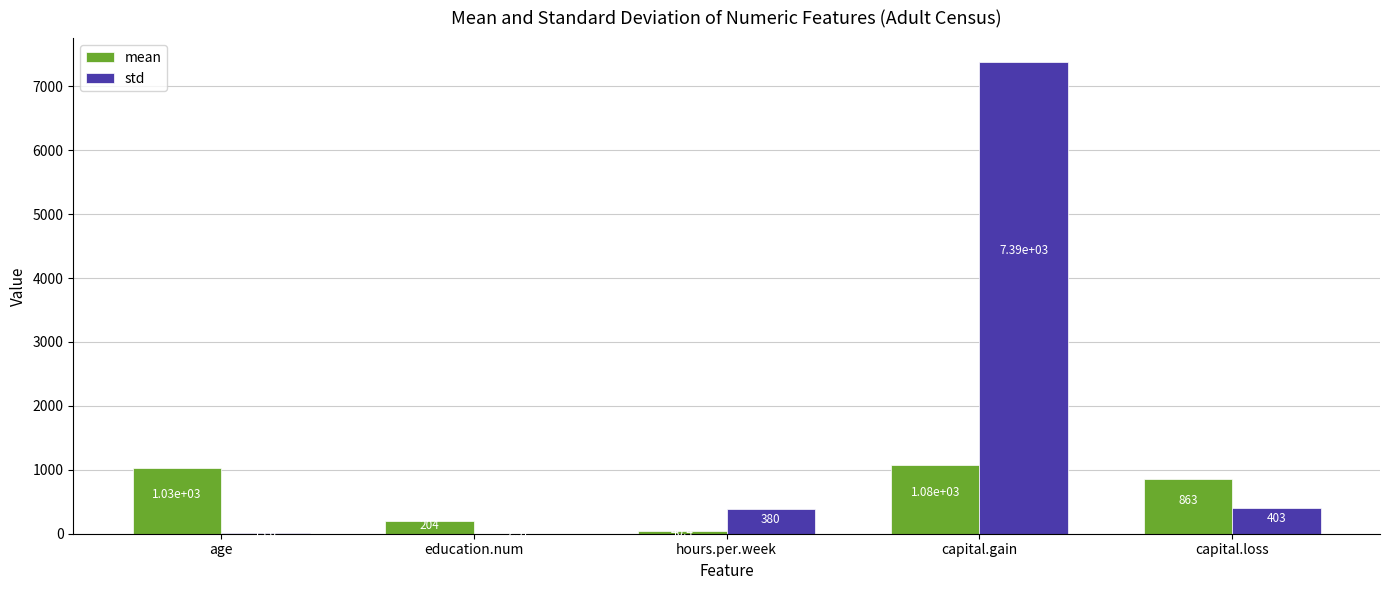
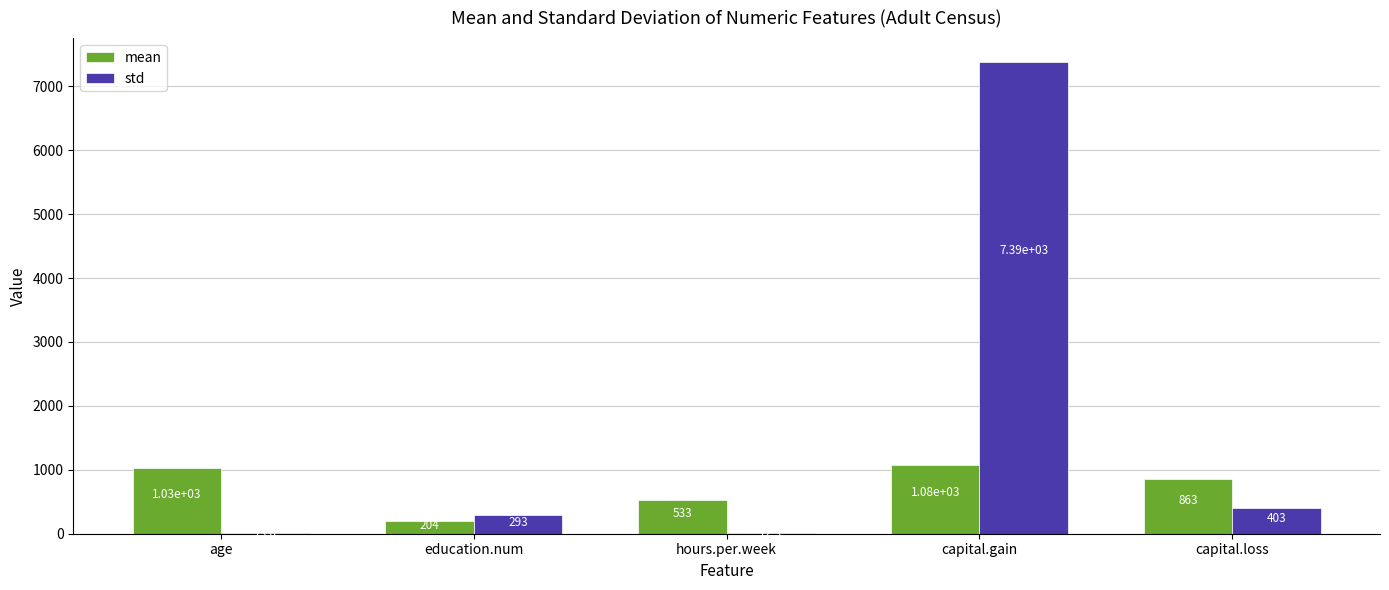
std, education.num: 0 -> 300
mean, hours.per.week: 0 -> 500
std, hours.per.week: 400 -> 0
